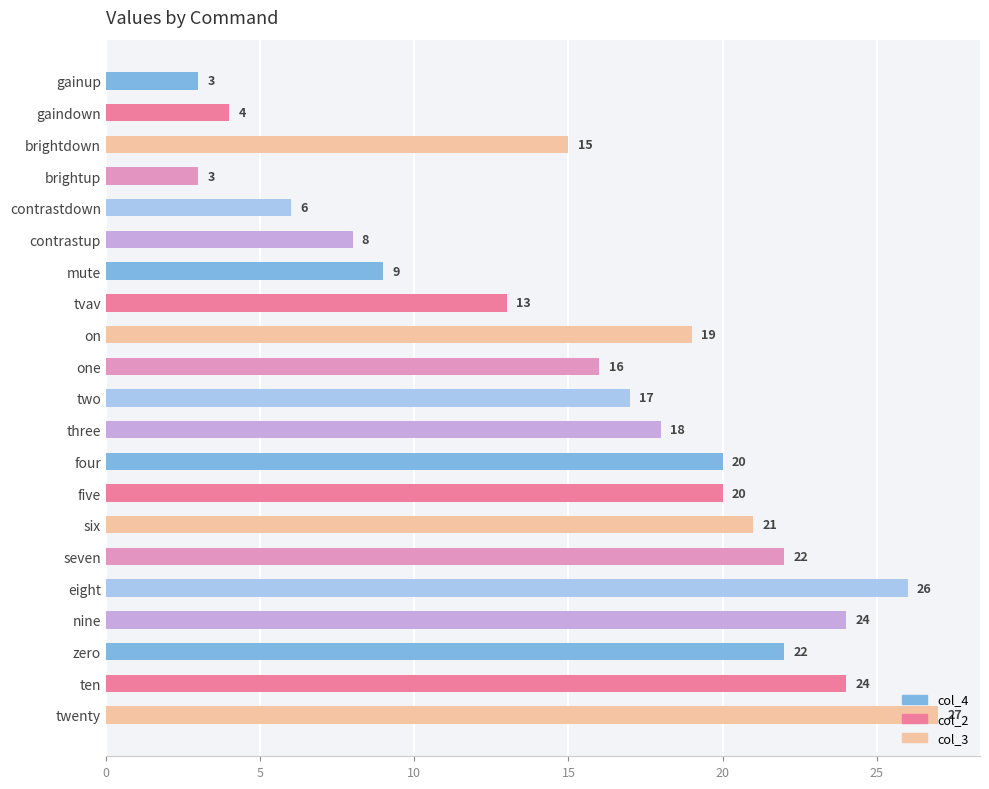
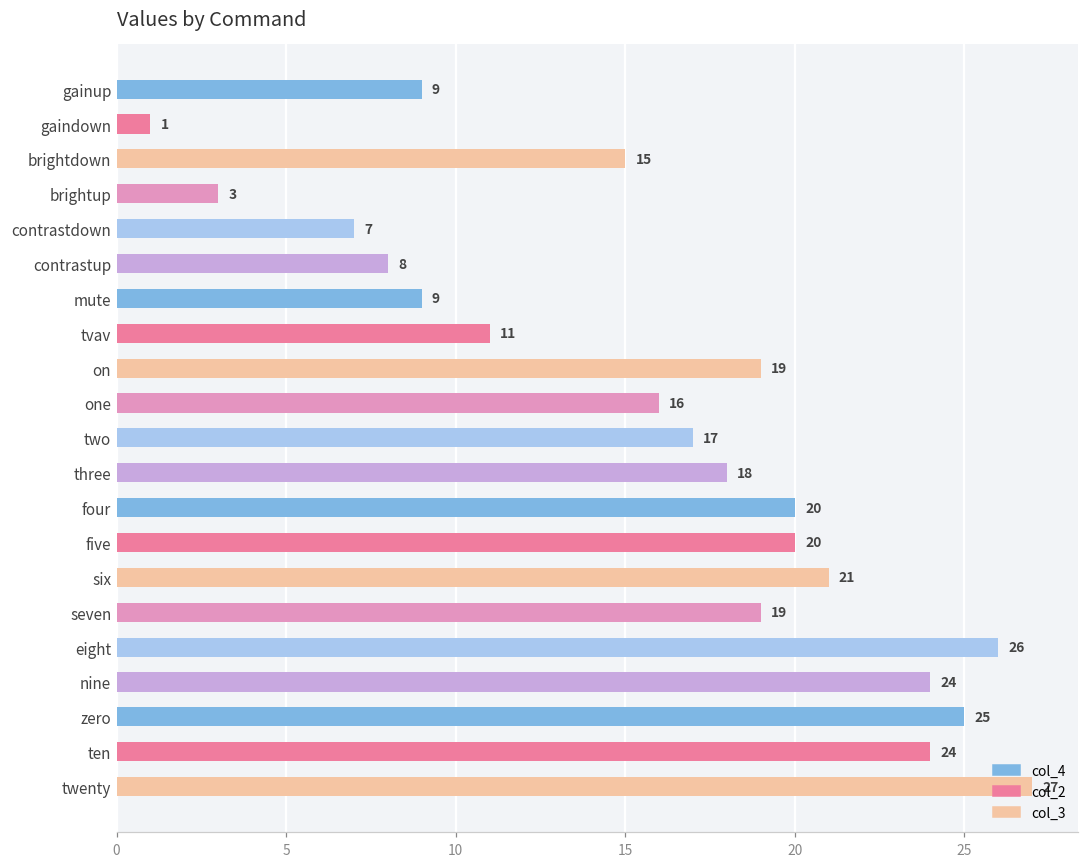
gainup: 3 -> 9
gaindown: 4 -> 1
contrastdown: 6 -> 7
tvav: 13 -> 11
seven: 22 -> 19
zero: 22 -> 25
